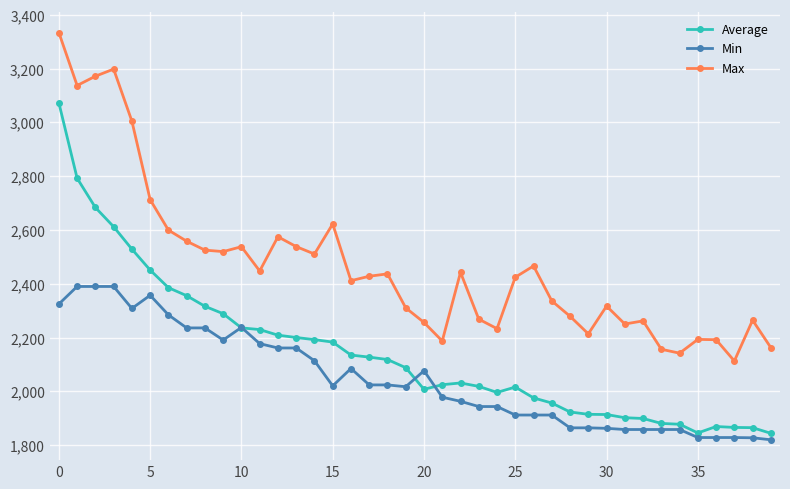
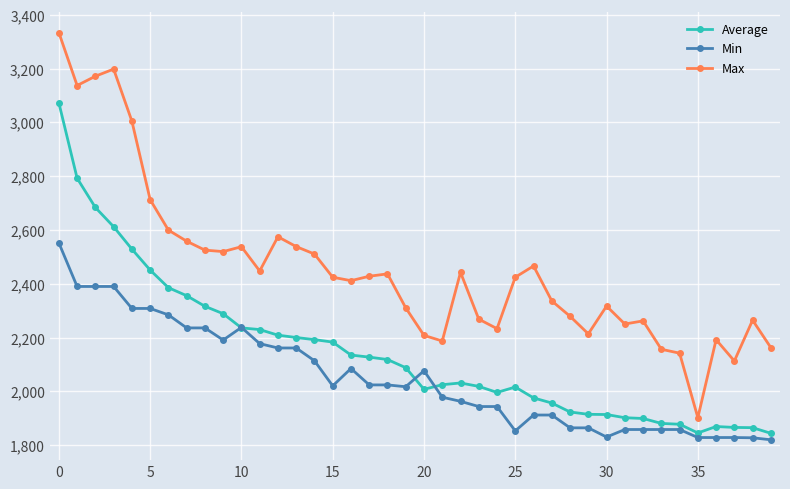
Min, 0: 2,330 -> 2,550
Min, 5: 2,360 -> 2,310
Max, 15: 2,620 -> 2,420
Max, 20: 2,260 -> 2,210
Min, 25: 1,910 -> 1,850
Min, 30: 1,860 -> 1,830
Max, 35: 2,190 -> 1,900
